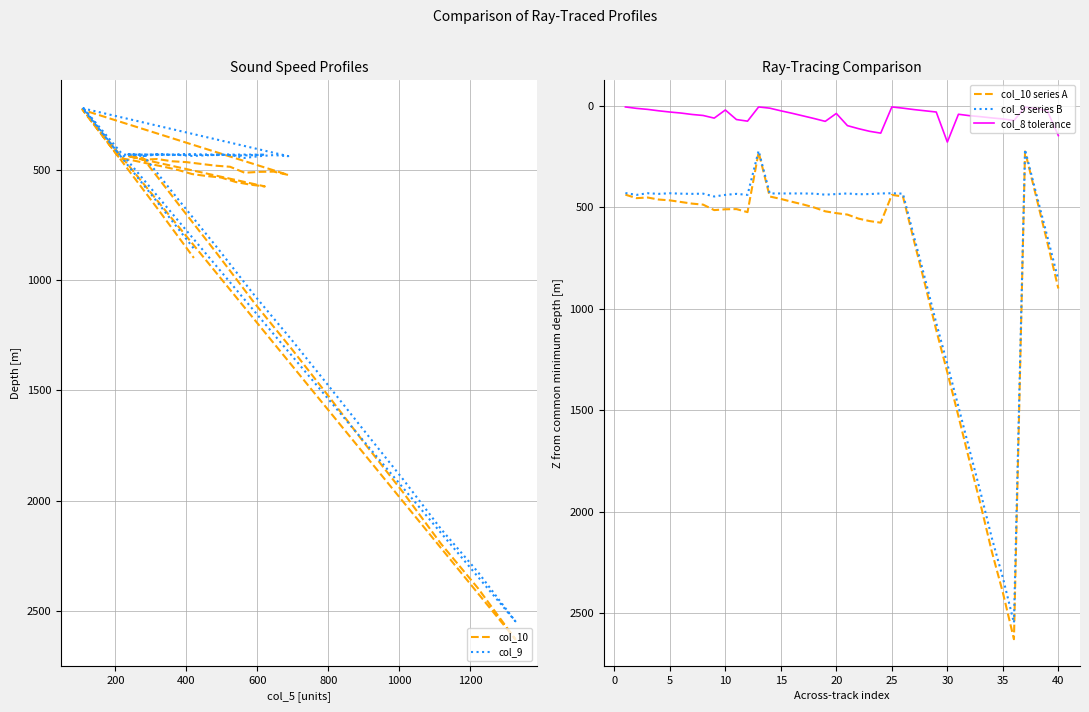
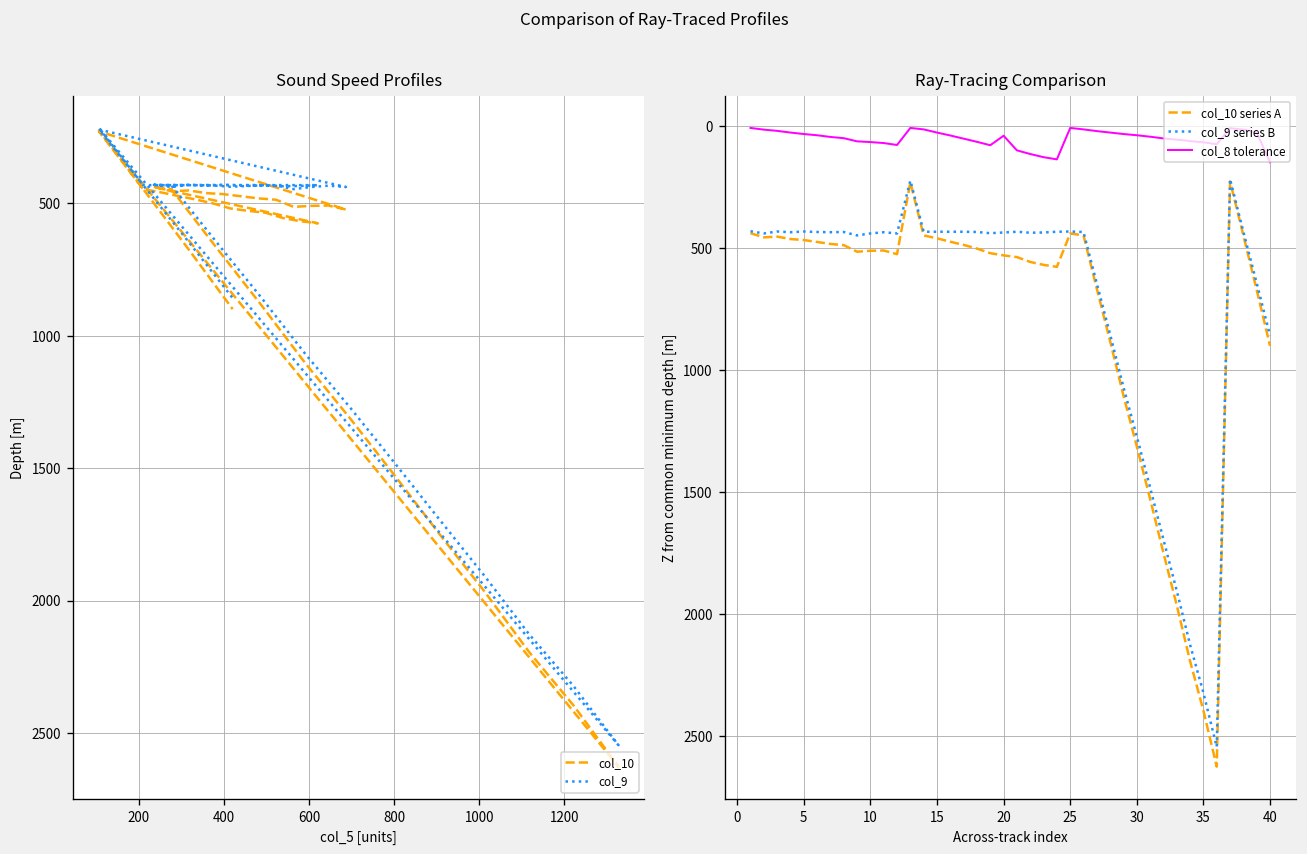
Ray-Tracing Comparison, col_8 tolerance, 10: 20 -> 60
Ray-Tracing Comparison, col_8 tolerance, 30: 180 -> 40
